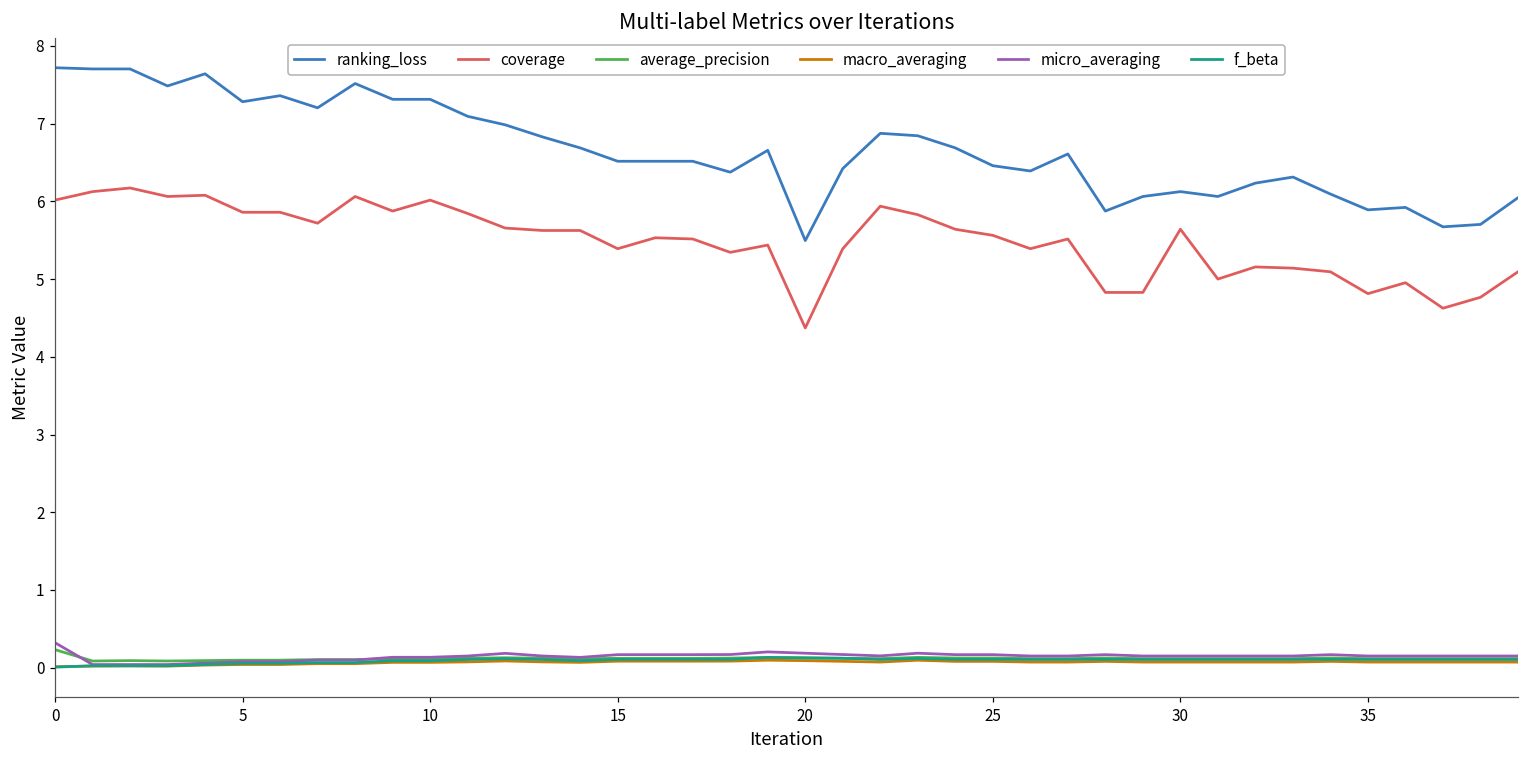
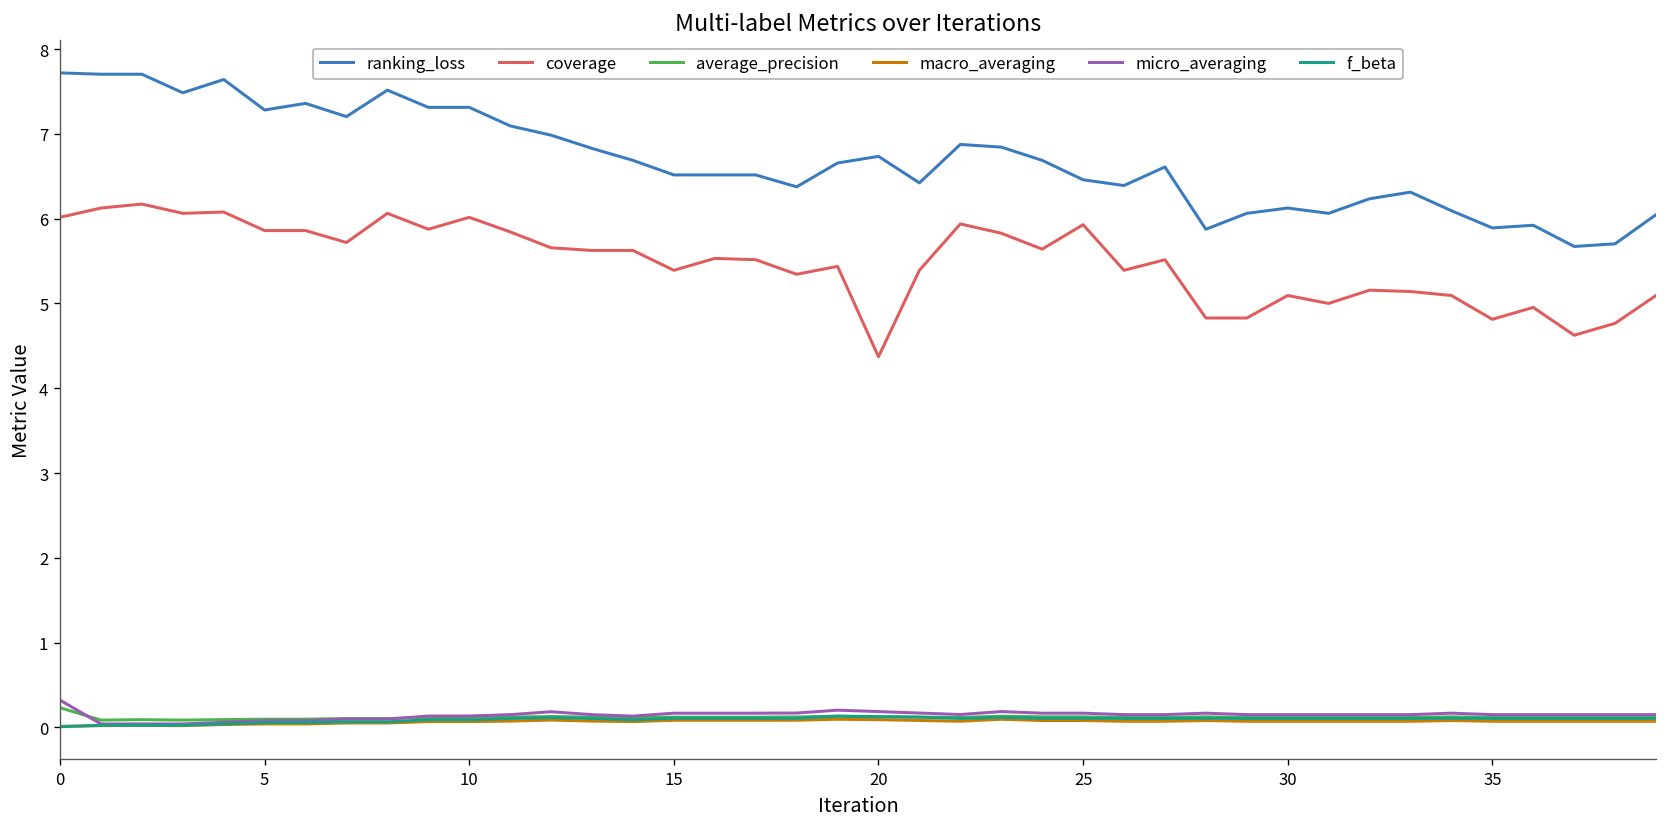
ranking_loss, 20: 5.5 -> 6.7
coverage, 25: 5.6 -> 5.9
coverage, 30: 5.6 -> 5.1
